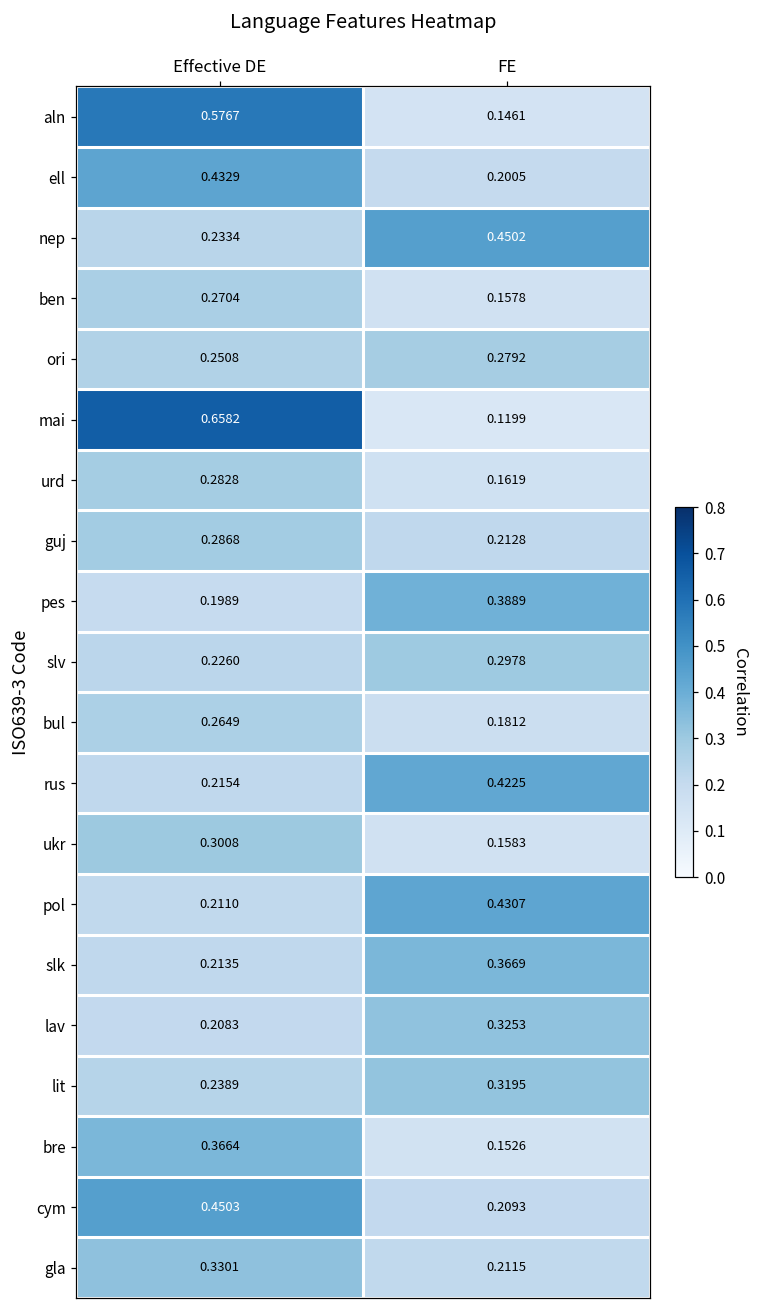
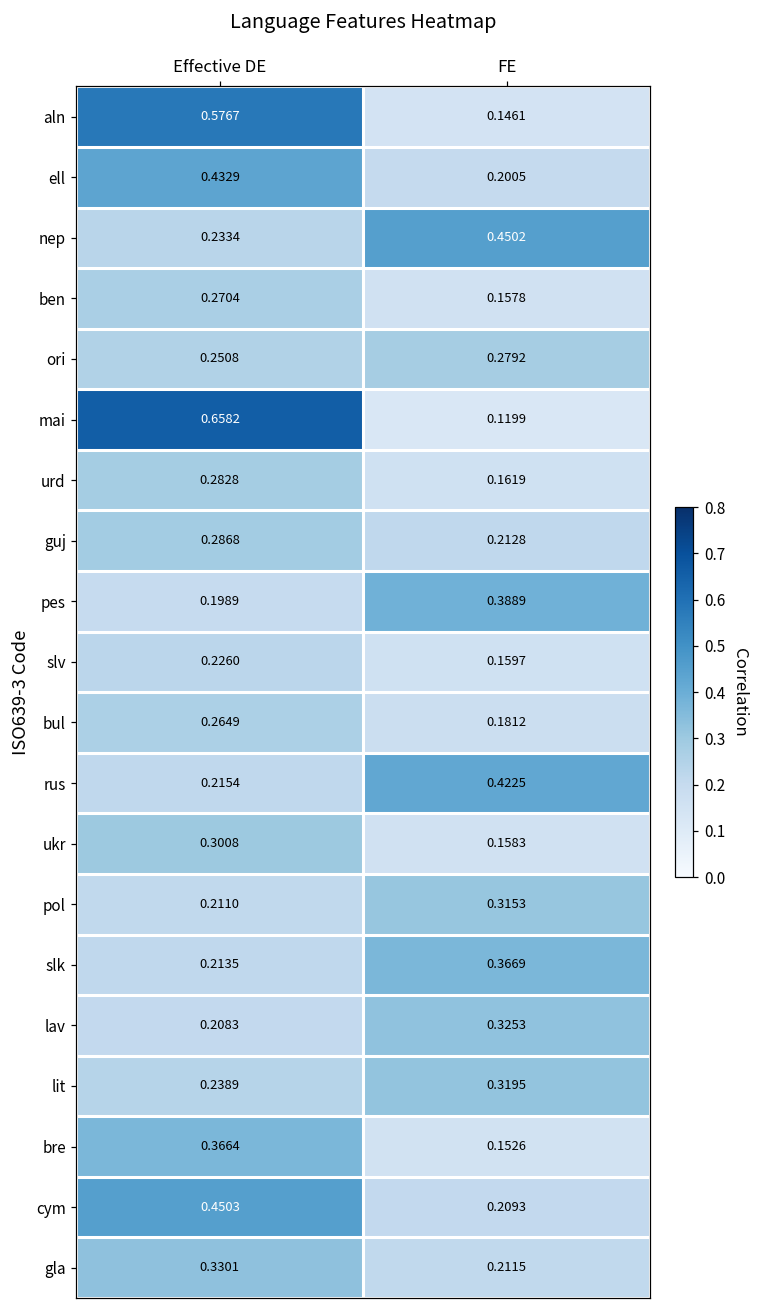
slv, FE: 0.2978 -> 0.1597
pol, FE: 0.4307 -> 0.3153
